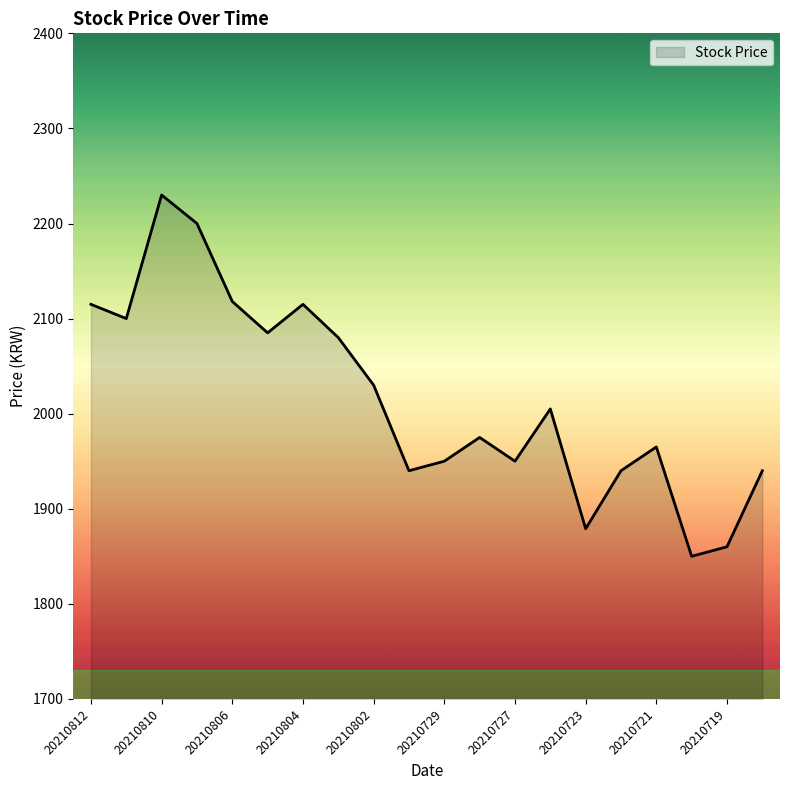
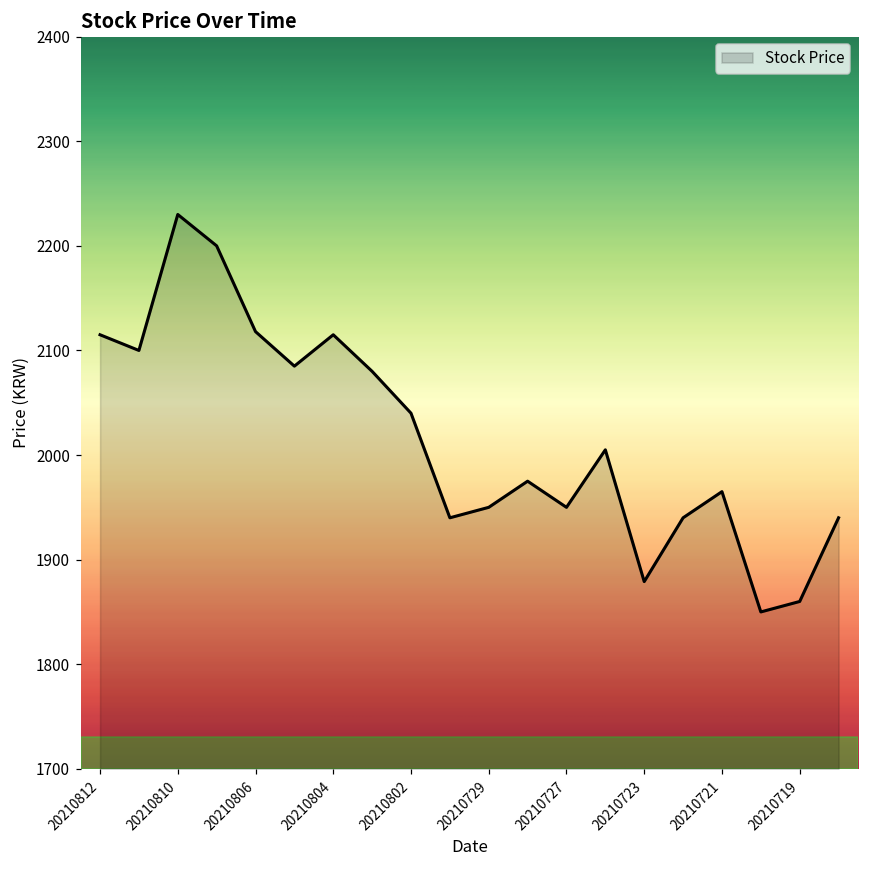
20210802: 2030 -> 2040
